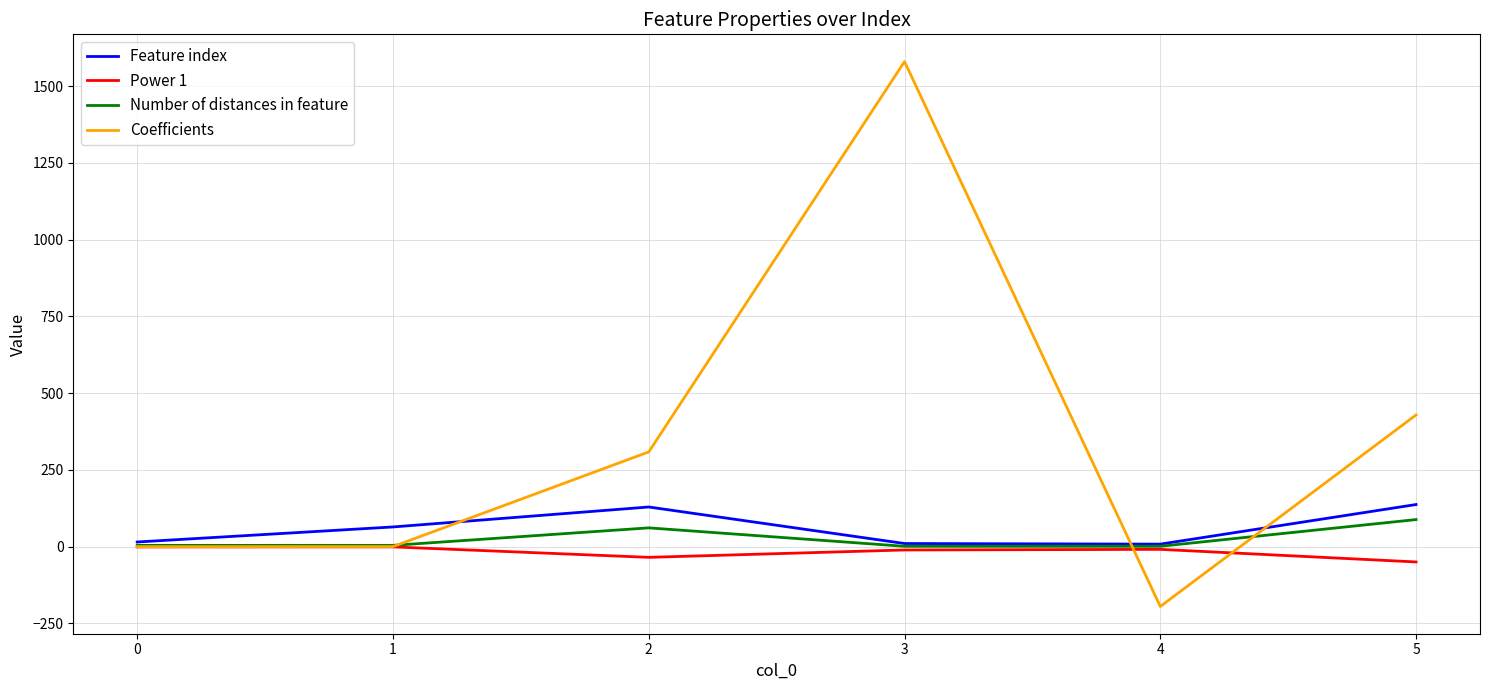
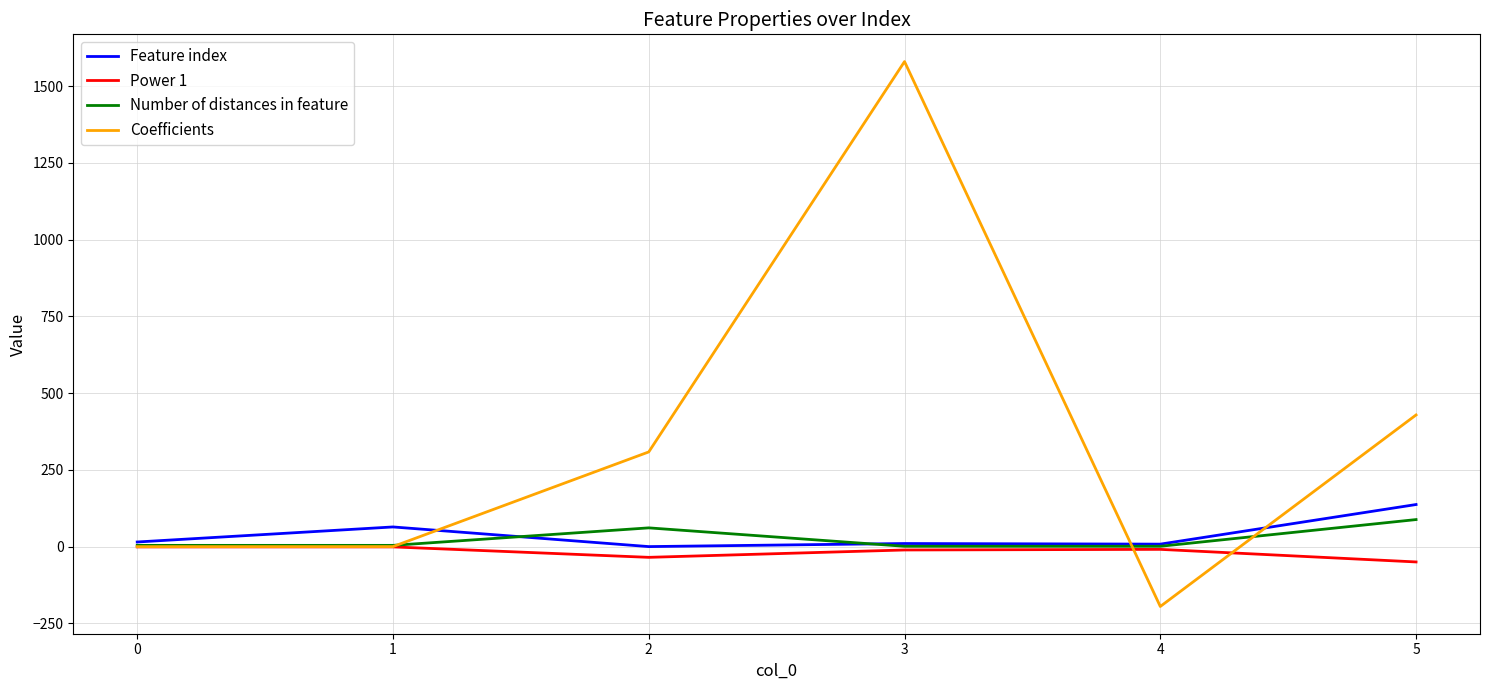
Feature index, 2: 130 -> 0
